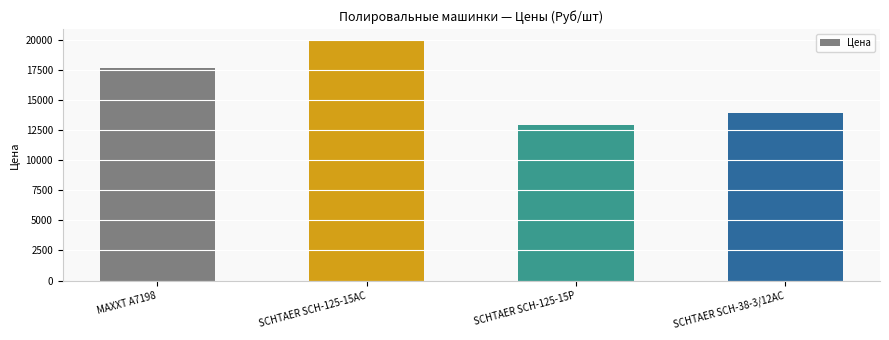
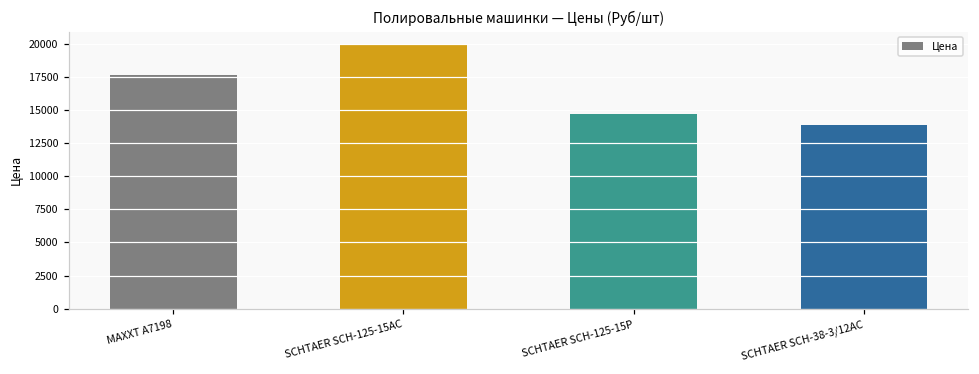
SCHTAER SCH-125-15P: 12900 -> 14700
